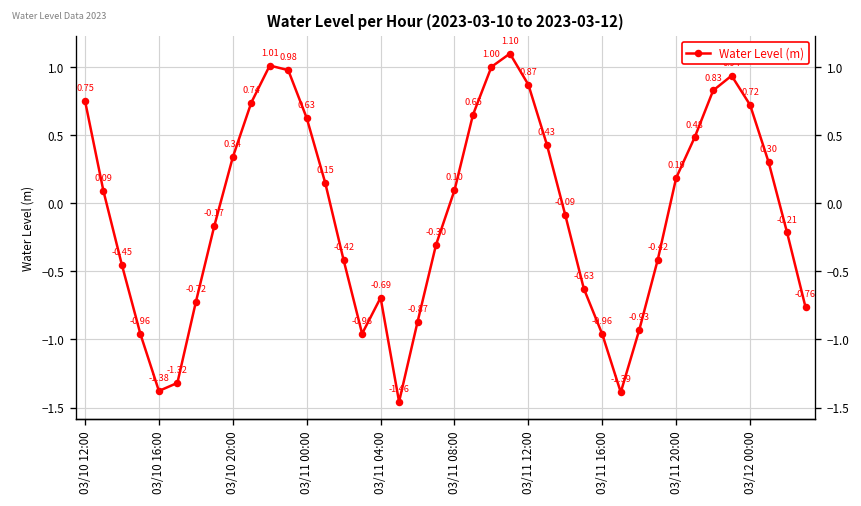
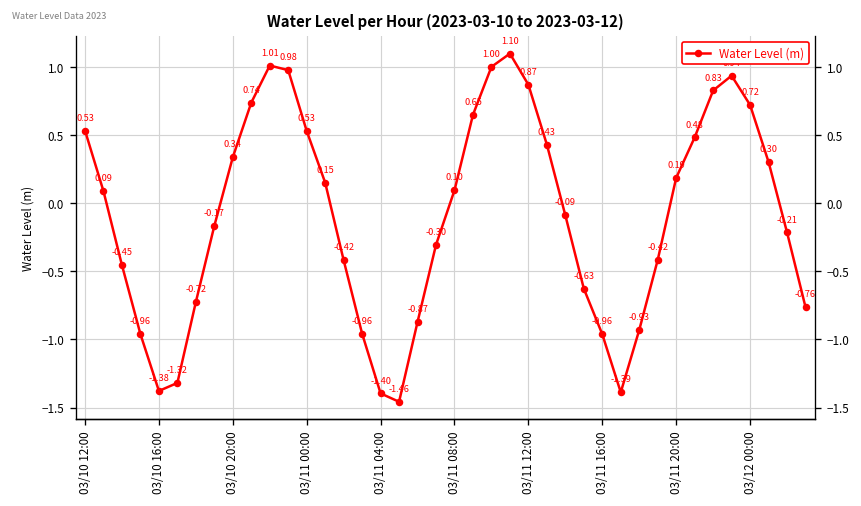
03/10 12:00: 0.75 -> 0.53
03/11 00:00: 0.63 -> 0.53
03/11 04:00: -0.69 -> -1.40
